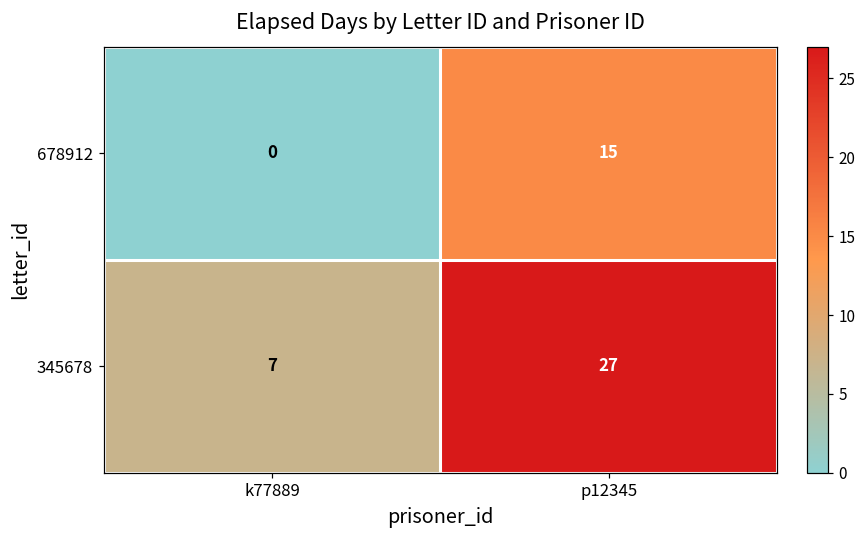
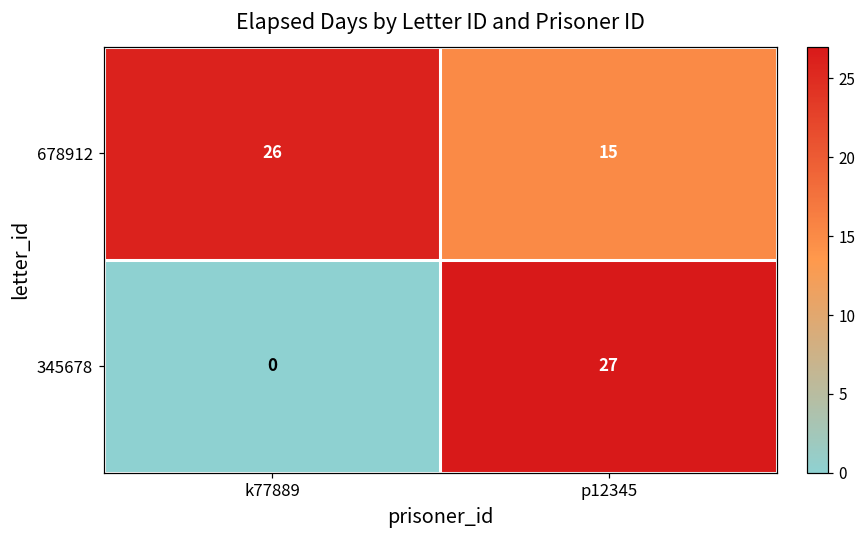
678912, k77889: 0 -> 26
345678, k77889: 7 -> 0
